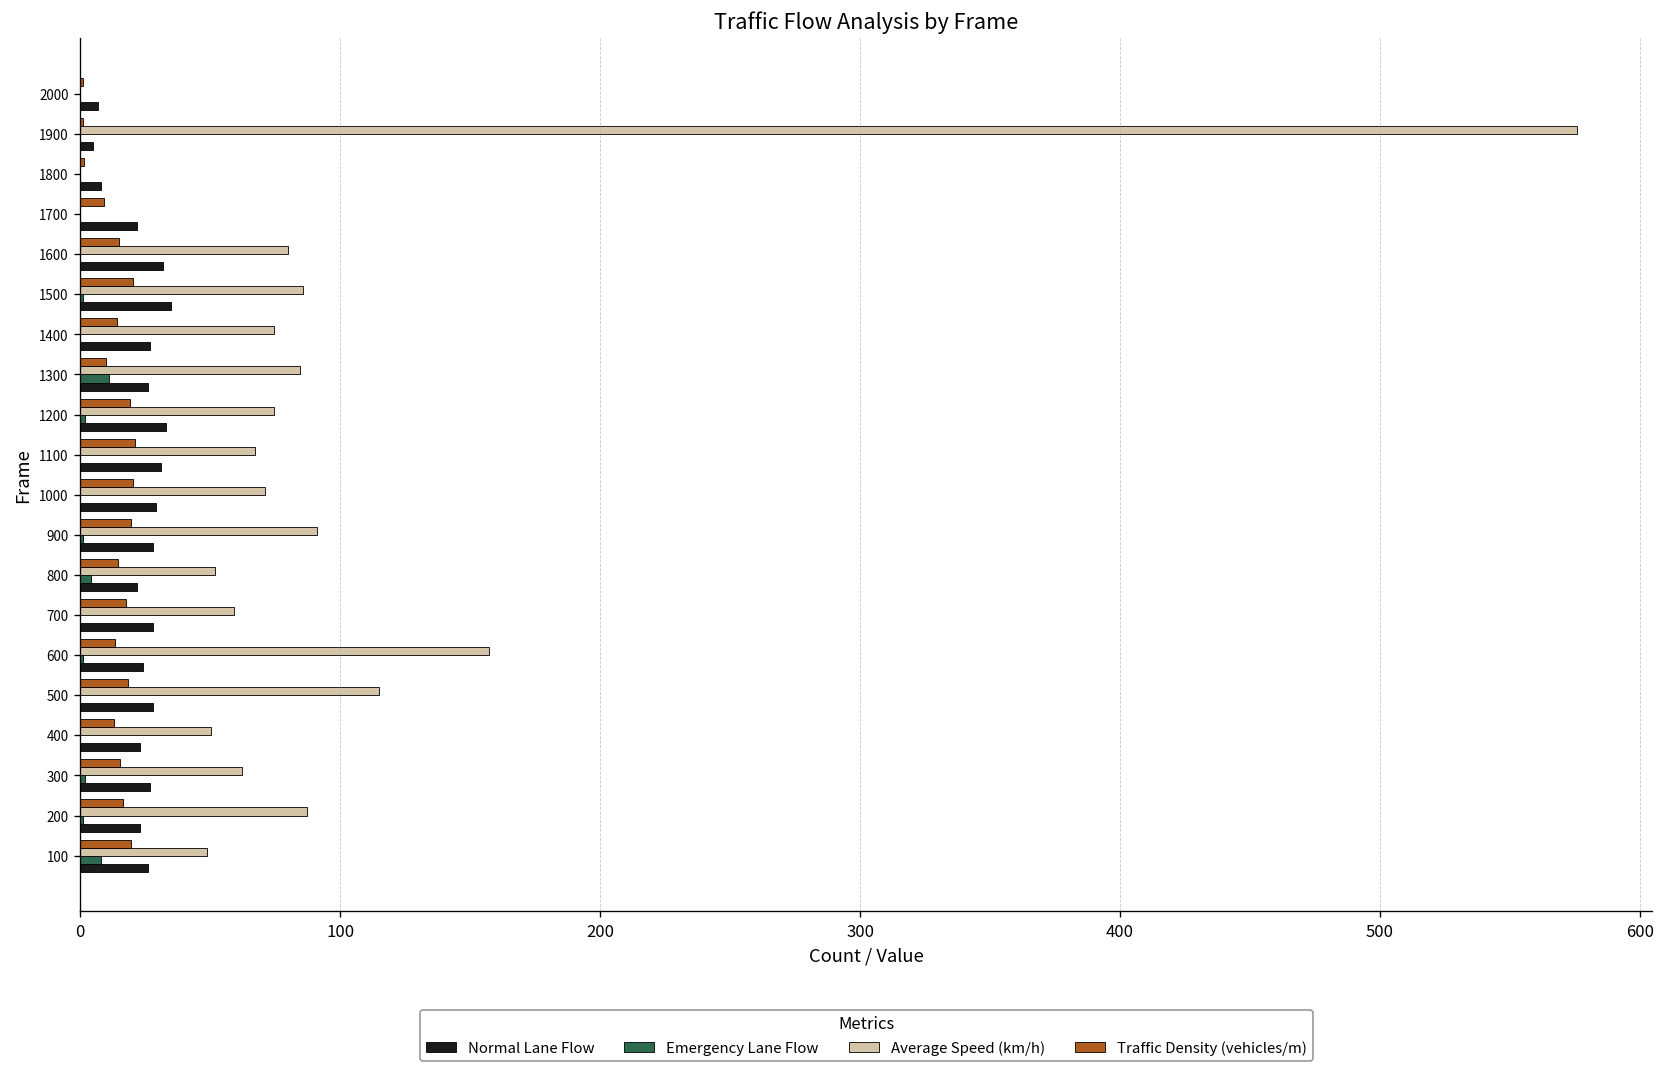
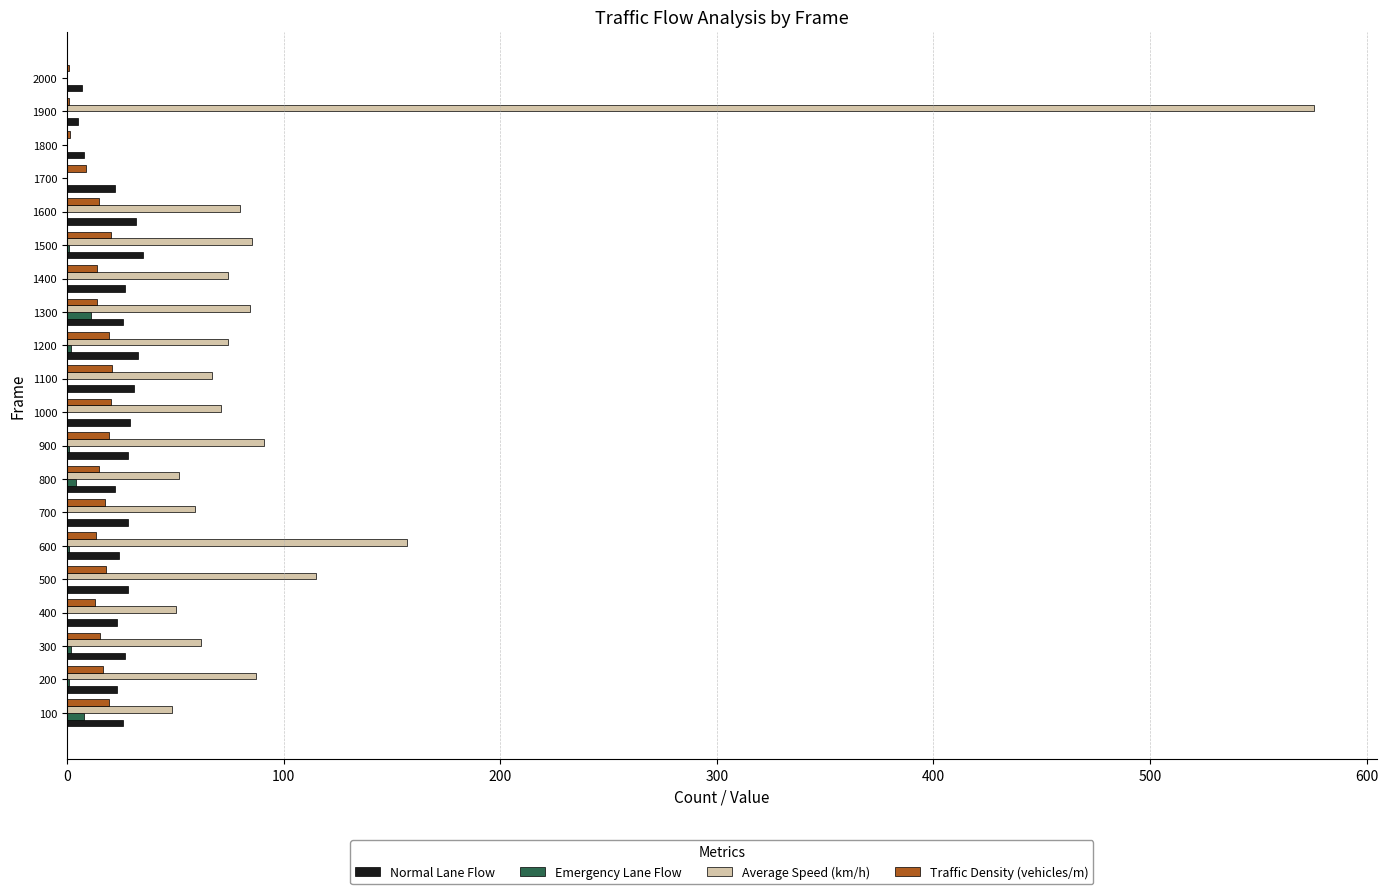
Traffic Density (vehicles/m), 1300: 10 -> 14
